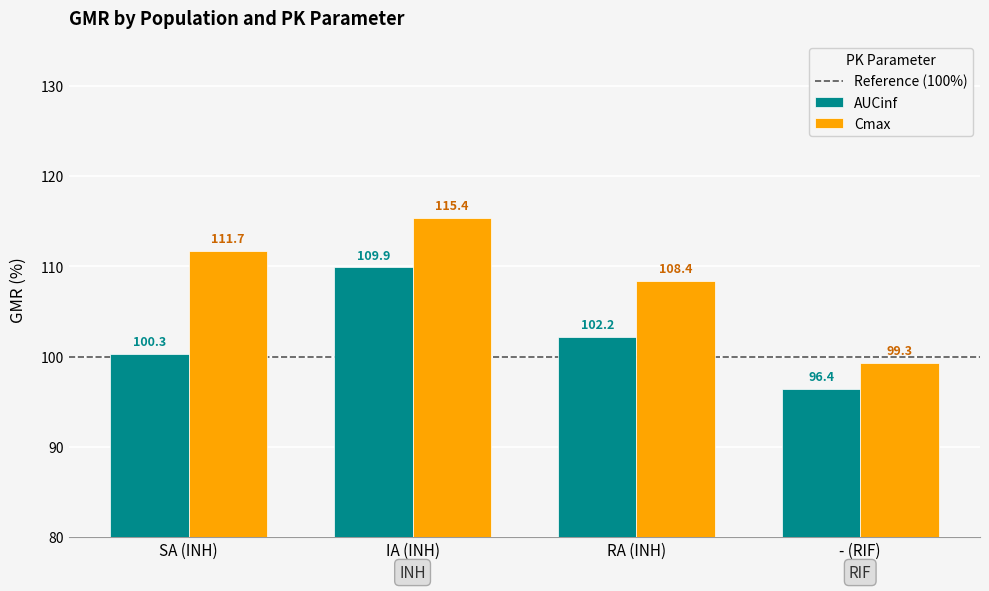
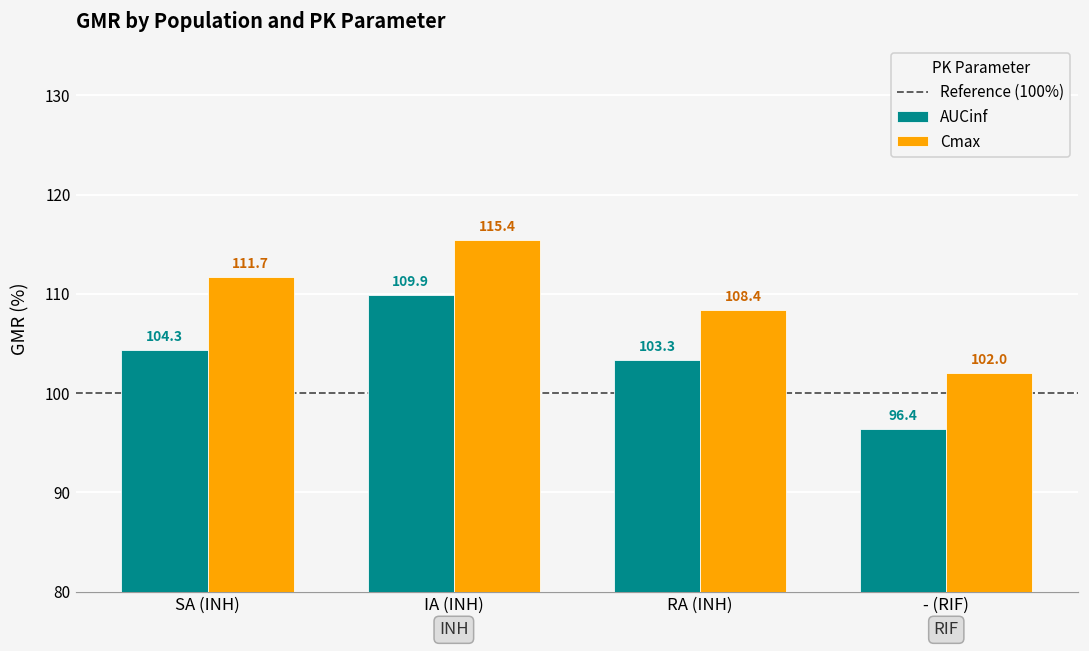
AUCinf, SA (INH): 100.3 -> 104.3
AUCinf, RA (INH): 102.2 -> 103.3
Cmax, - (RIF): 99.3 -> 102.0
